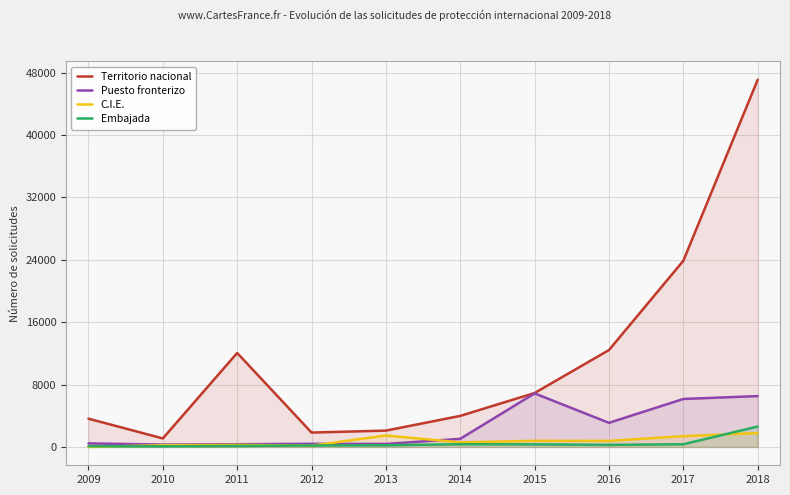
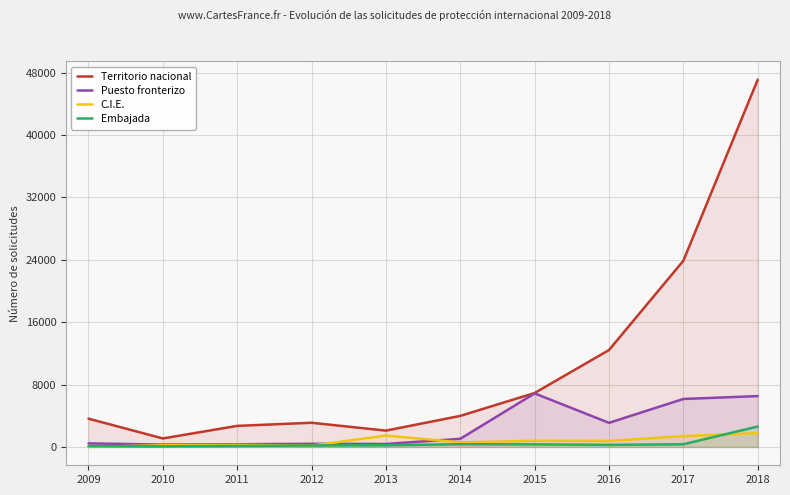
Territorio nacional, 2011: 12000 -> 3000
Territorio nacional, 2012: 2000 -> 3000
